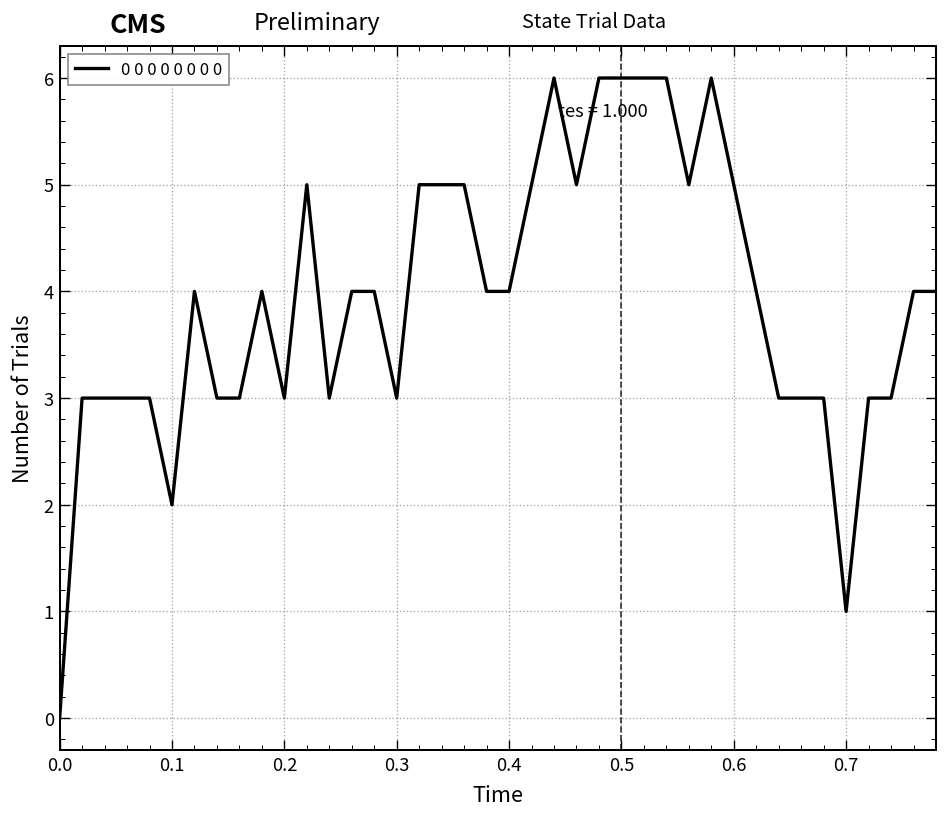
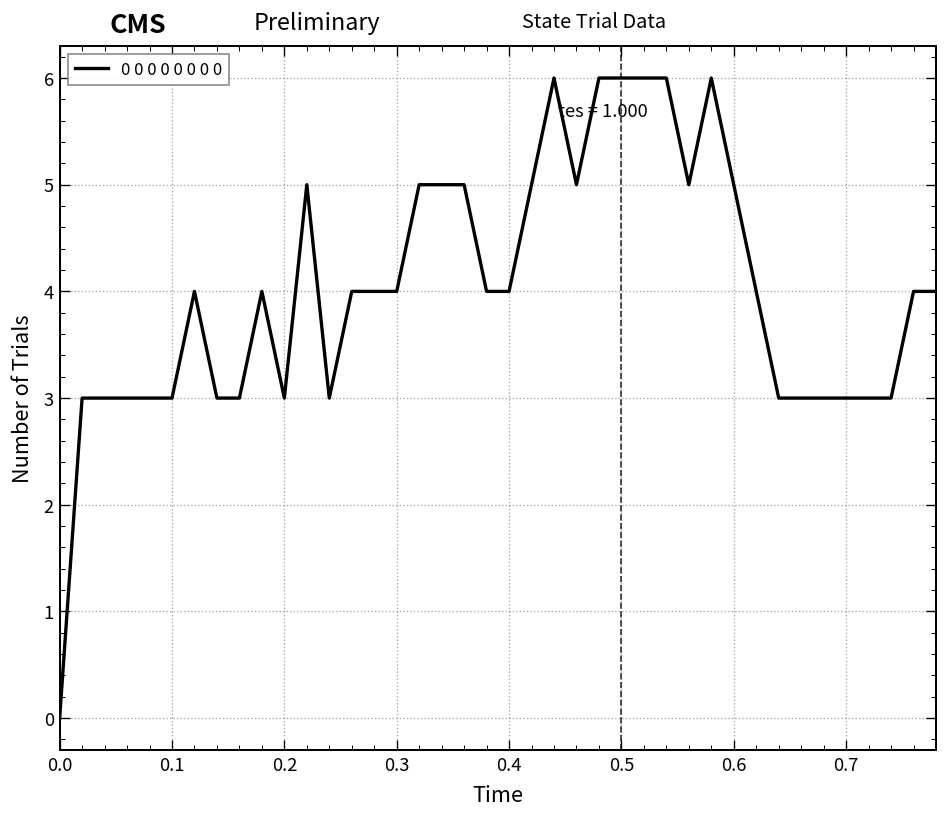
0.1: 2 -> 3
0.3: 3 -> 4
0.7: 1 -> 3
